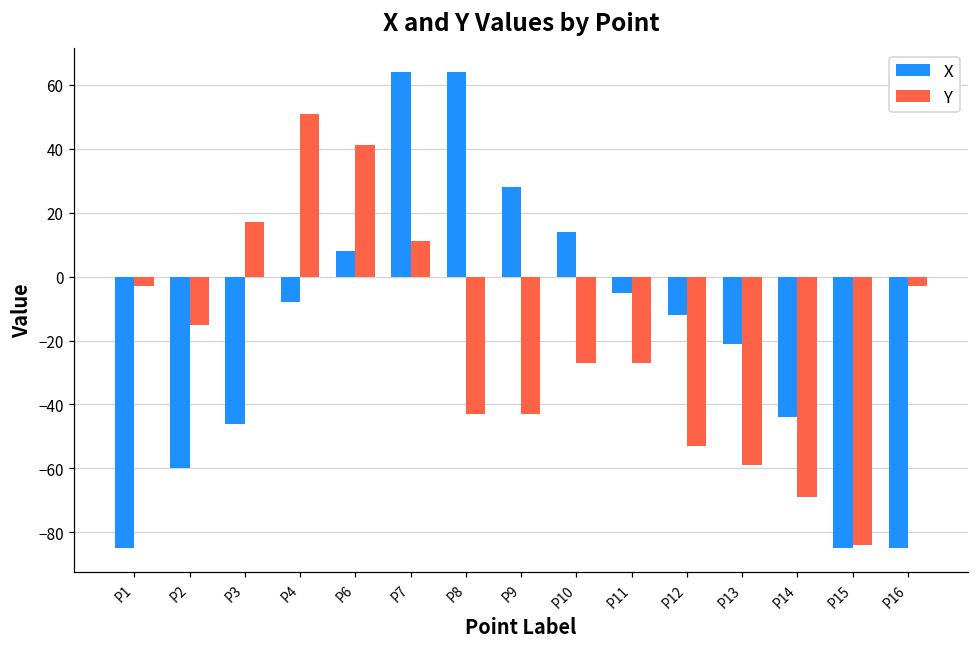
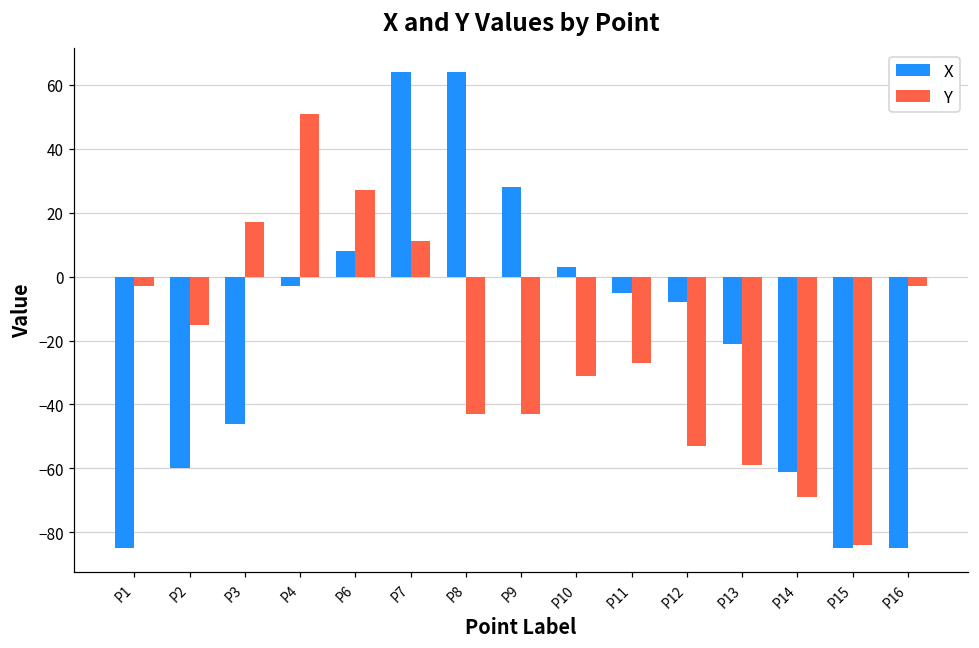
X, P4: -8 -> -3
Y, P6: 41 -> 27
X, P10: 14 -> 3
Y, P10: -27 -> -31
X, P12: -12 -> -8
X, P14: -44 -> -61
